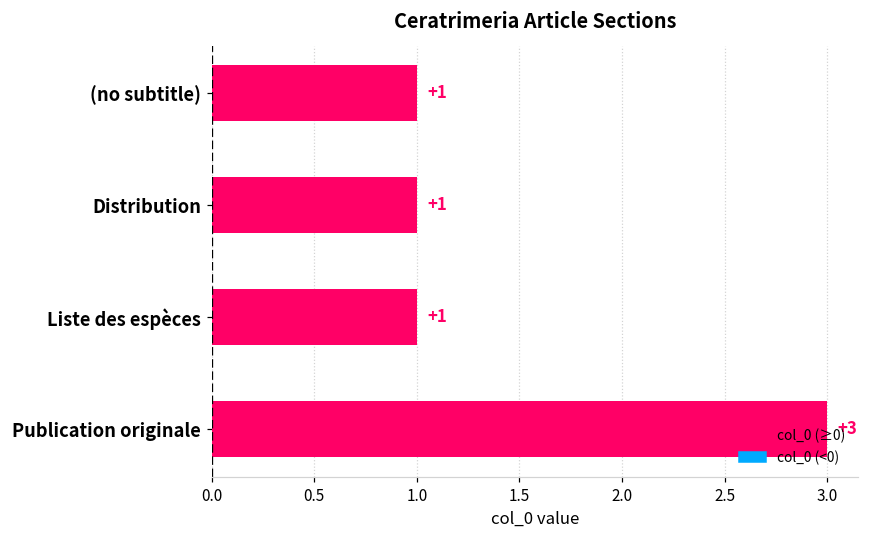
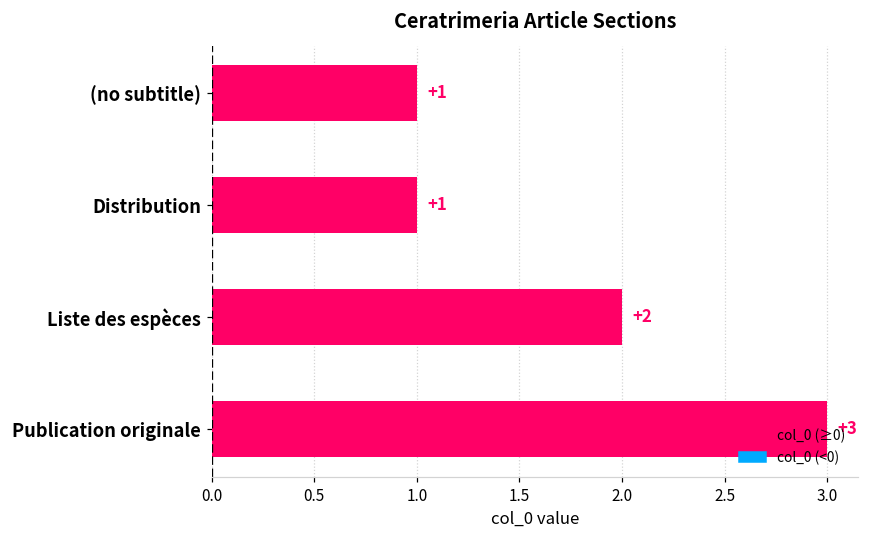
Liste des espèces: +1 -> +2
